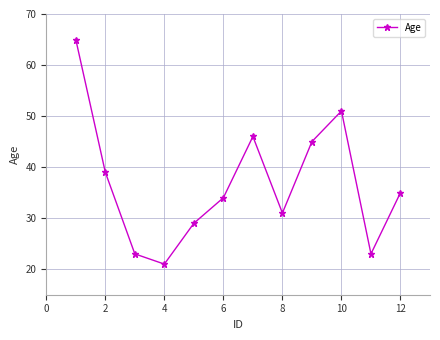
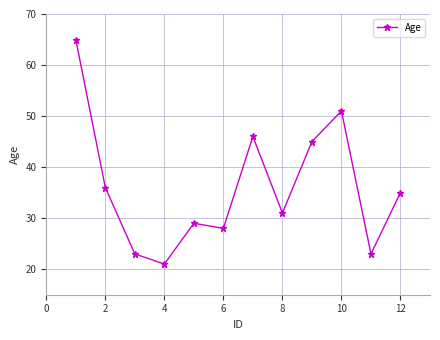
2: 39 -> 36
6: 34 -> 28
